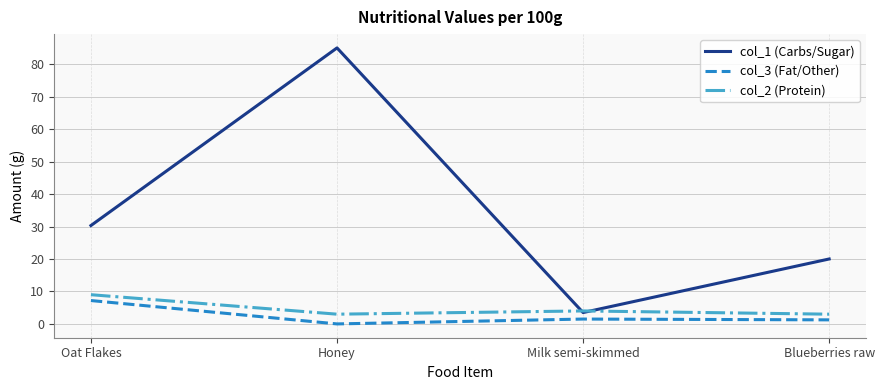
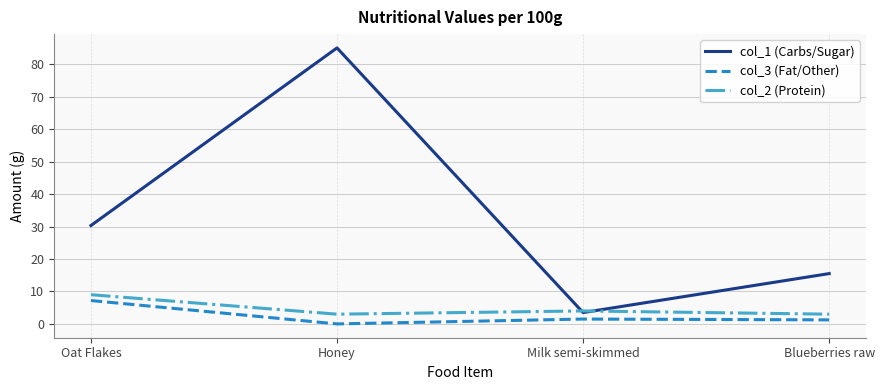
col_1 (Carbs/Sugar), Blueberries raw: 20 -> 16
